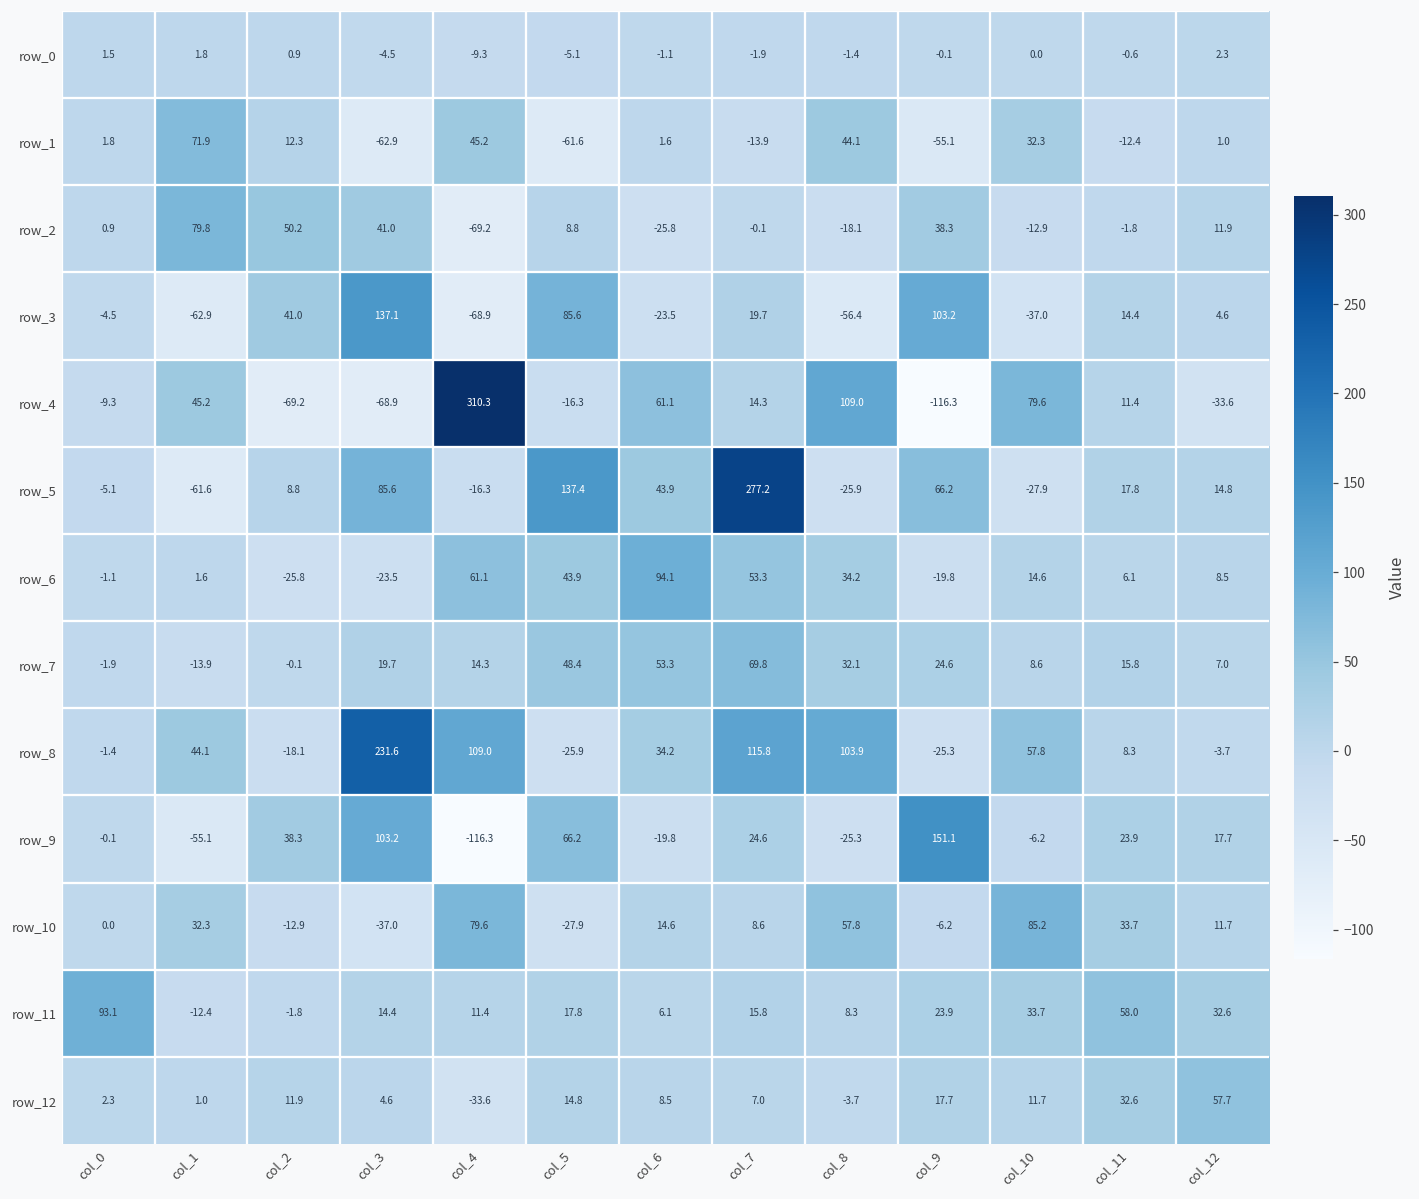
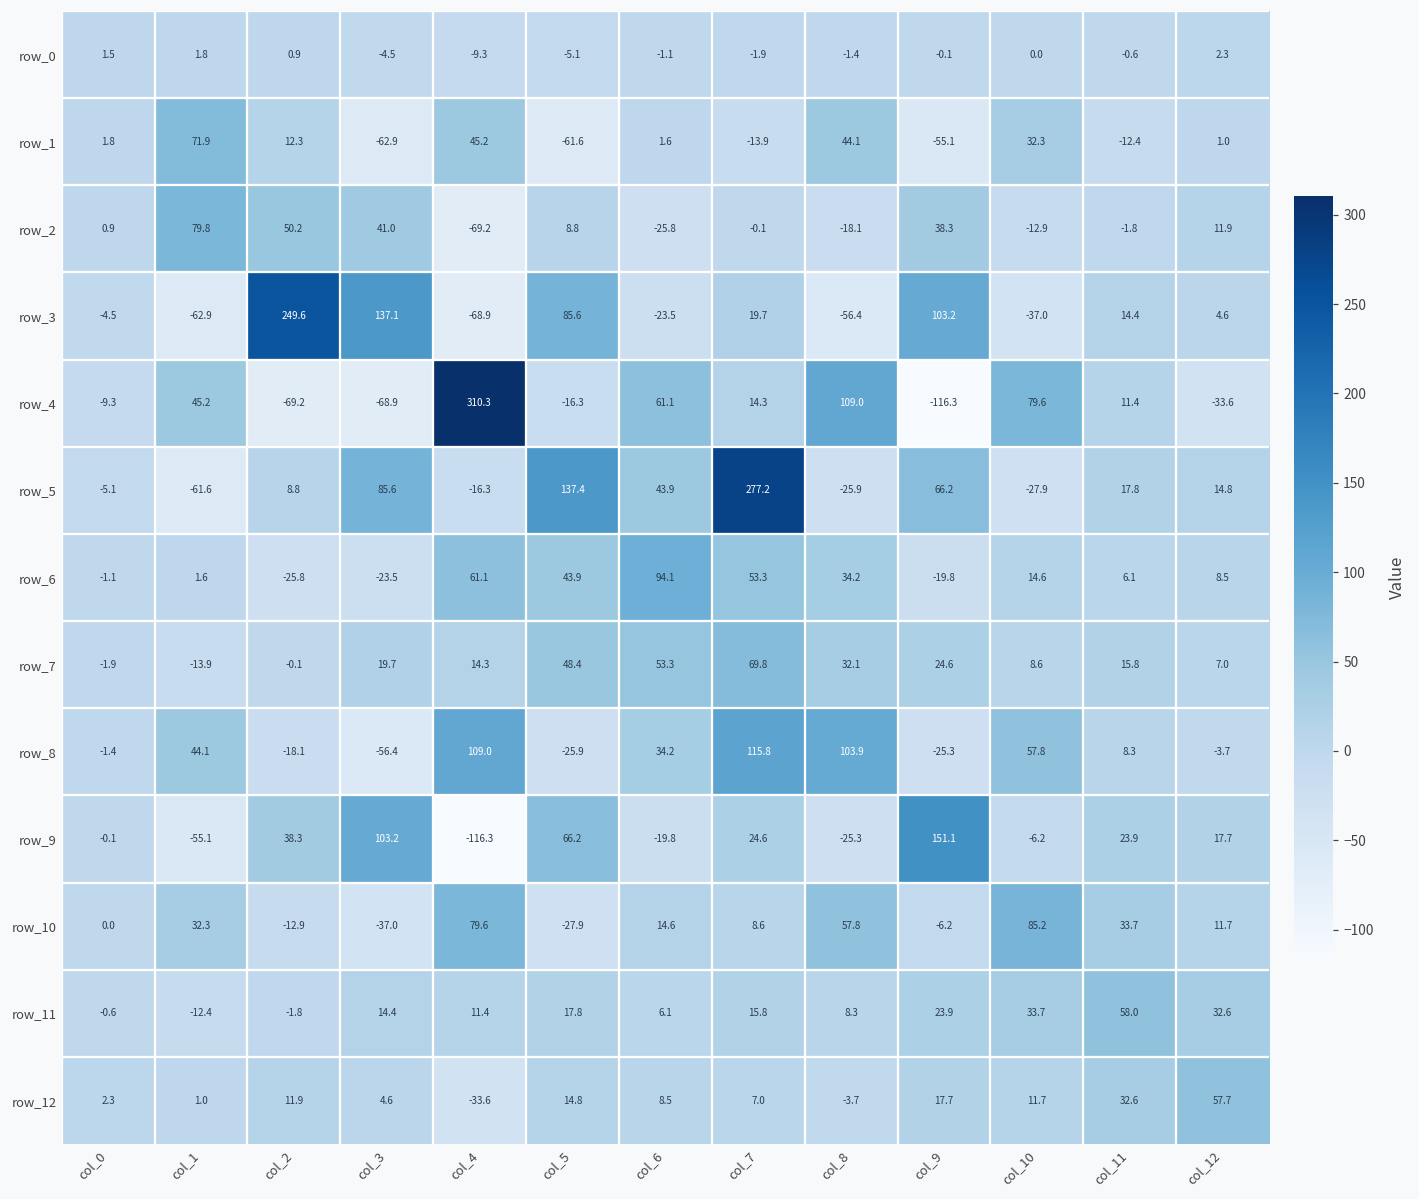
row_3, col_2: 41.0 -> 249.6
row_8, col_3: 231.6 -> -56.4
row_11, col_0: 93.1 -> -0.6
